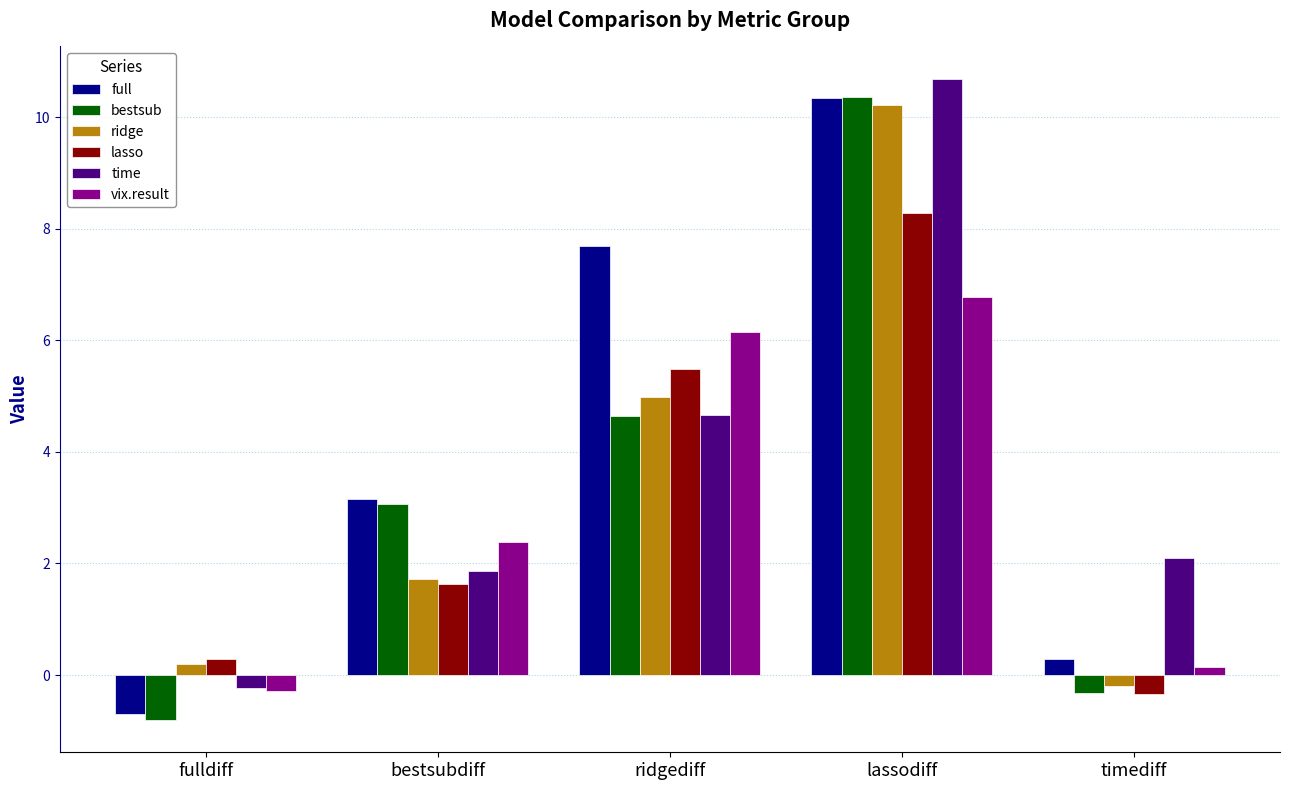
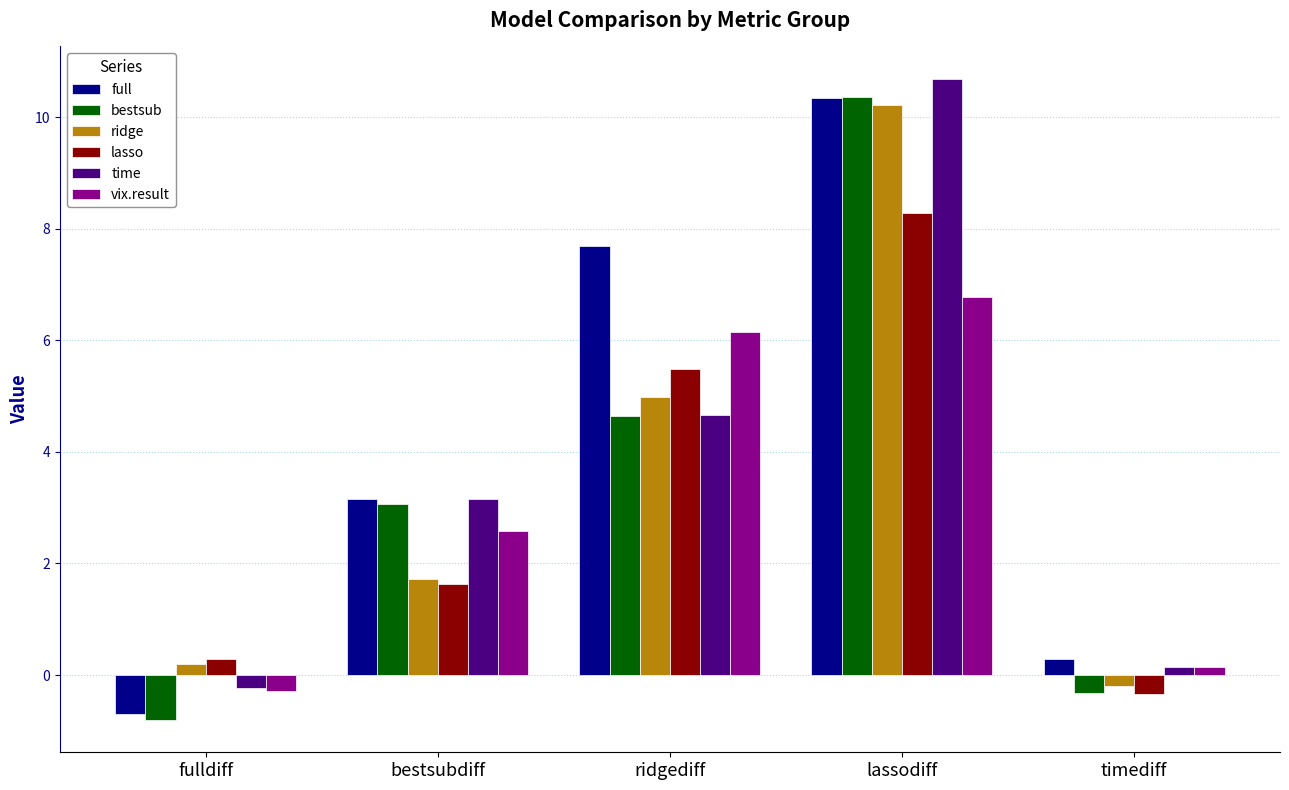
time, bestsubdiff: 1.9 -> 3.1
vix.result, bestsubdiff: 2.4 -> 2.6
time, timediff: 2.1 -> 0.1
